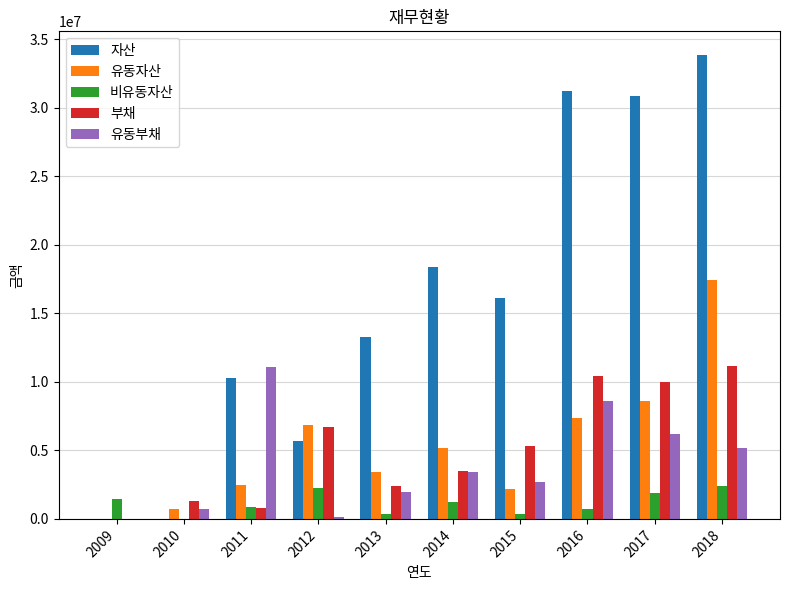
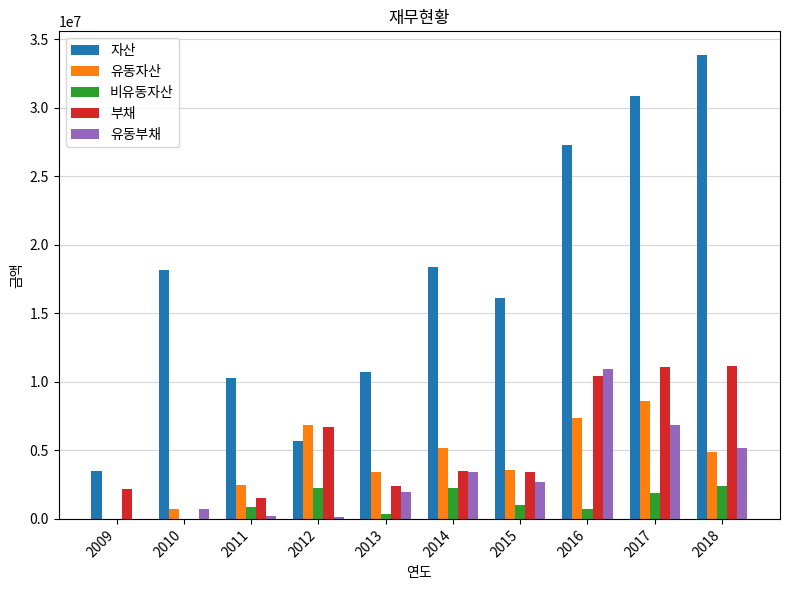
자산, 2009: 0 -> 3500000
비유동자산, 2009: 1400000 -> 0
부채, 2009: 0 -> 2200000
자산, 2010: 0 -> 18200000
부채, 2010: 1300000 -> 0
부채, 2011: 800000 -> 1500000
유동부채, 2011: 11100000 -> 200000
자산, 2013: 13300000 -> 10700000
비유동자산, 2014: 1200000 -> 2300000
유동자산, 2015: 2200000 -> 3500000
비유동자산, 2015: 400000 -> 1000000
부채, 2015: 5300000 -> 3400000
자산, 2016: 31300000 -> 27300000
유동부채, 2016: 8600000 -> 10900000
부채, 2017: 10000000 -> 11100000
유동부채, 2017: 6200000 -> 6900000
유동자산, 2018: 17400000 -> 4900000
